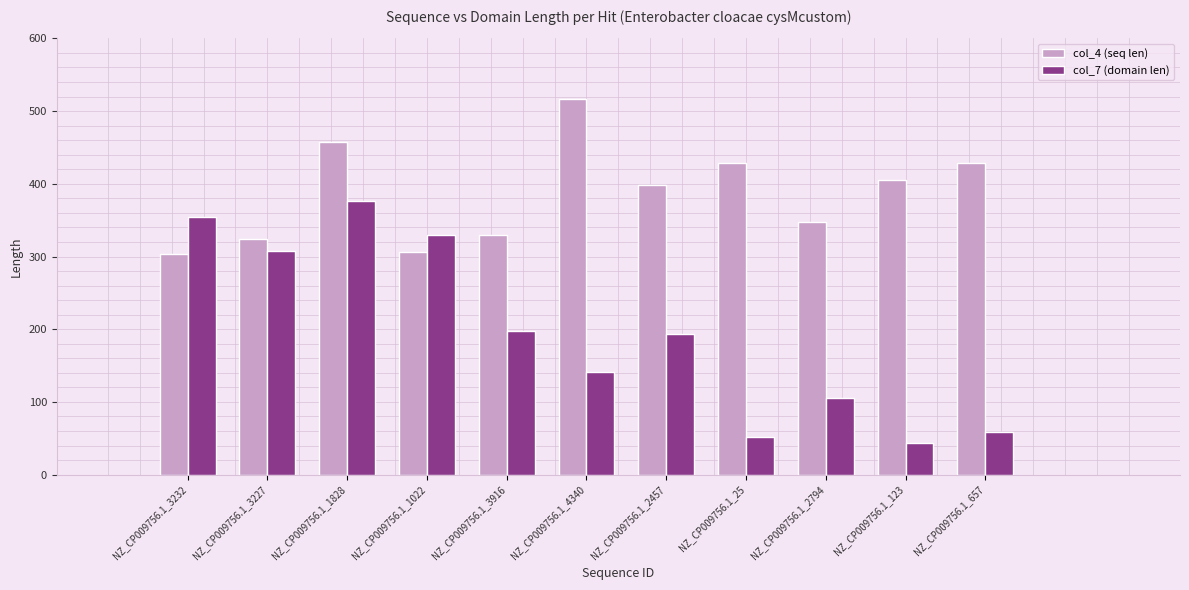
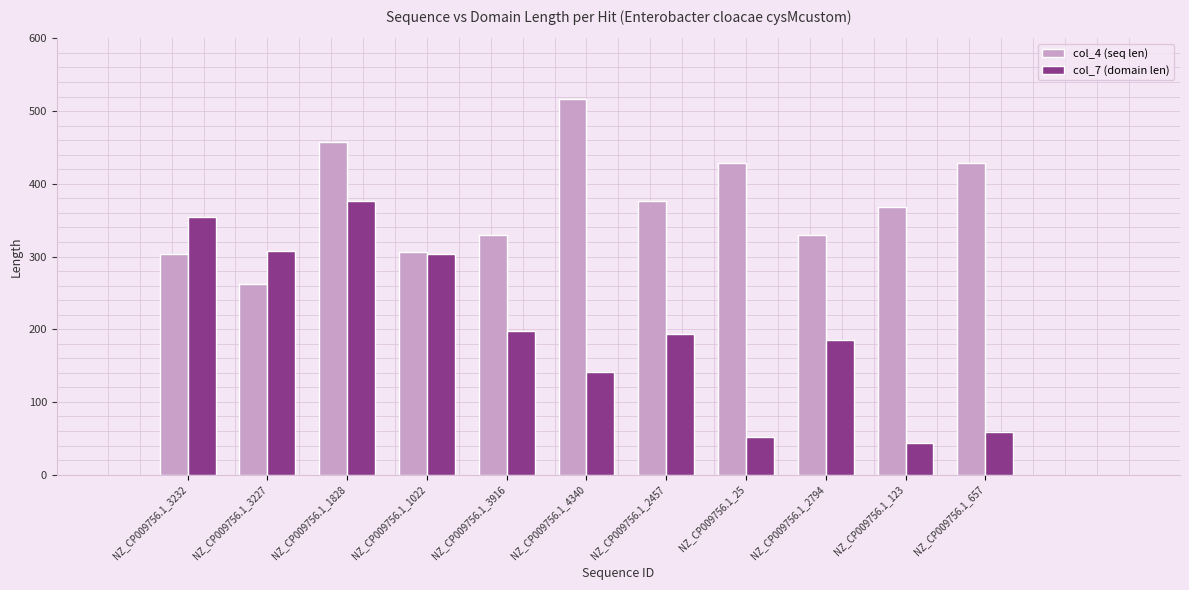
col_4 (seq len), NZ_CP009756.1_3227: 320 -> 260
col_7 (domain len), NZ_CP009756.1_1022: 330 -> 300
col_4 (seq len), NZ_CP009756.1_2457: 400 -> 380
col_4 (seq len), NZ_CP009756.1_2794: 350 -> 330
col_7 (domain len), NZ_CP009756.1_2794: 110 -> 190
col_4 (seq len), NZ_CP009756.1_123: 410 -> 370
